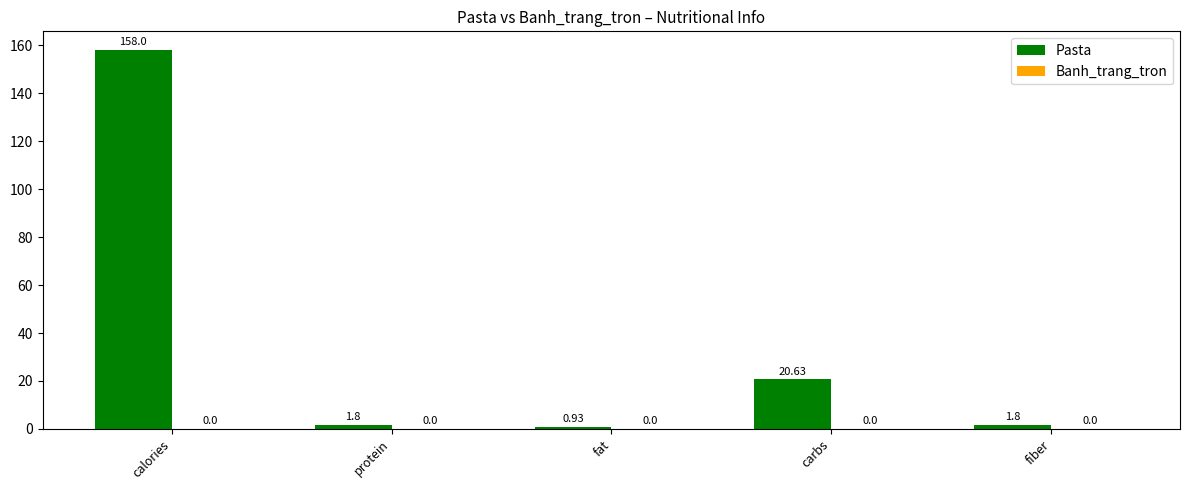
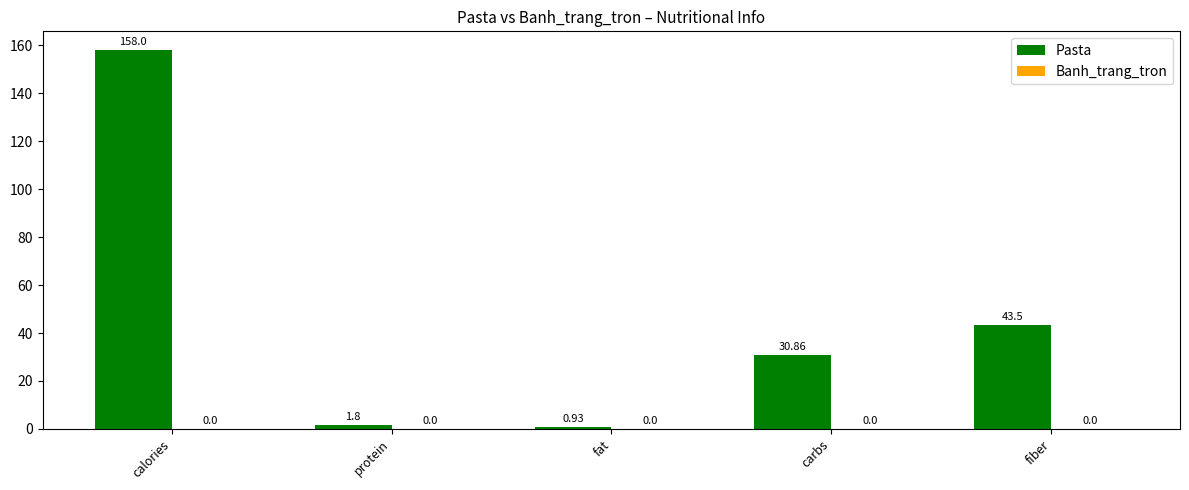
Pasta, carbs: 20.63 -> 30.86
Pasta, fiber: 1.8 -> 43.5
